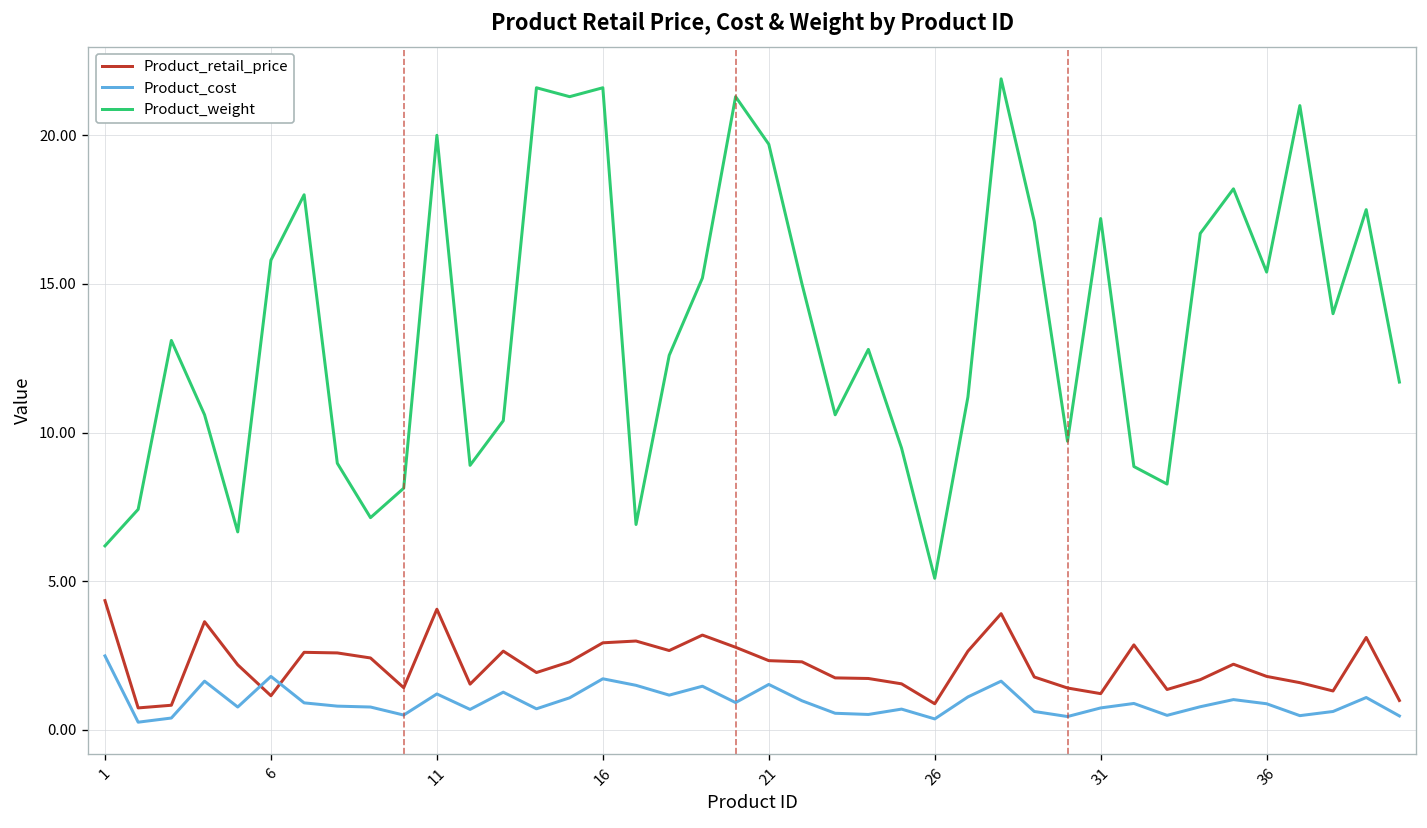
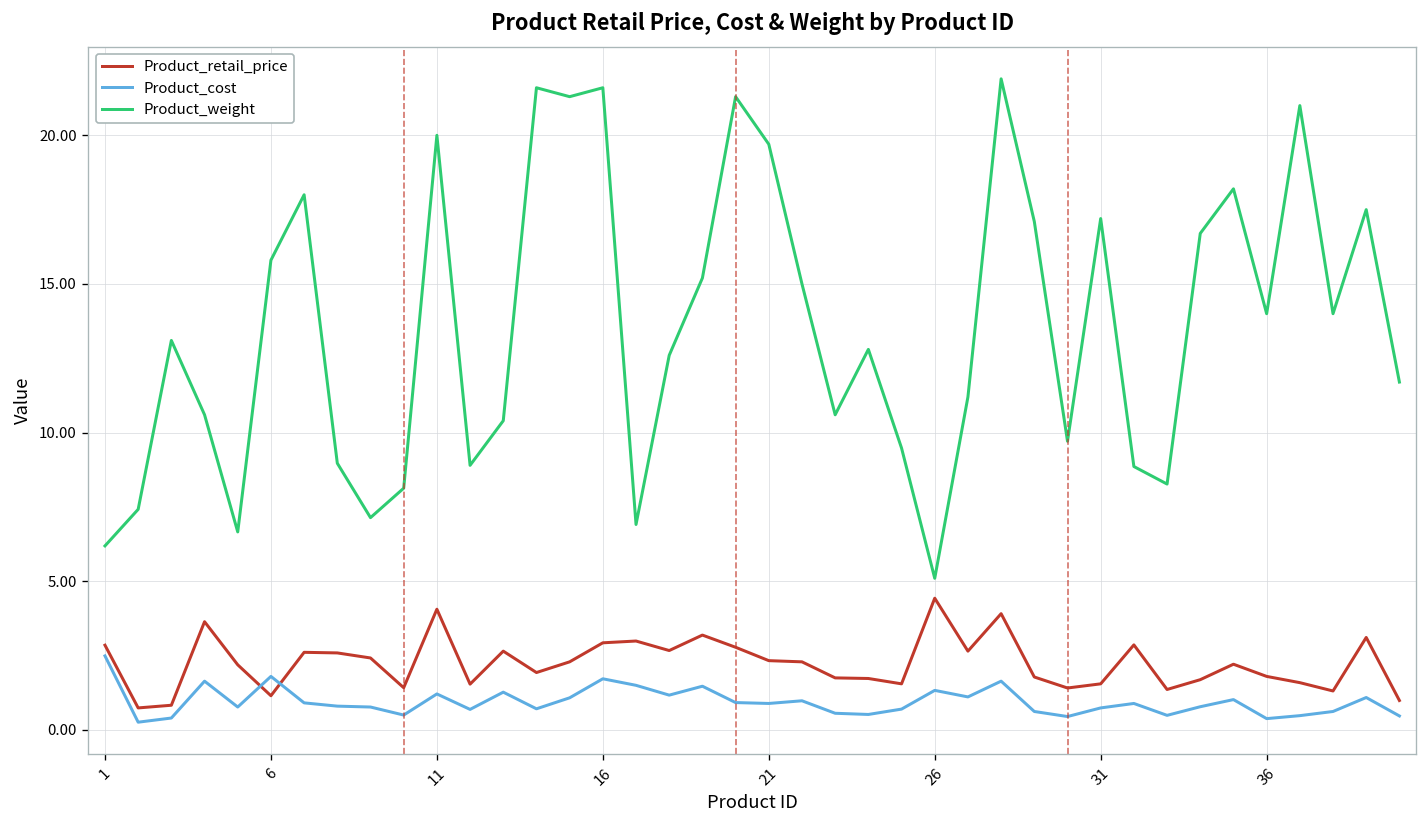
Product_retail_price, 1: 4.4 -> 2.9
Product_cost, 21: 1.5 -> 0.9
Product_retail_price, 26: 0.9 -> 4.4
Product_cost, 26: 0.4 -> 1.3
Product_retail_price, 31: 1.2 -> 1.6
Product_cost, 36: 0.9 -> 0.4
Product_weight, 36: 15.4 -> 14.0
